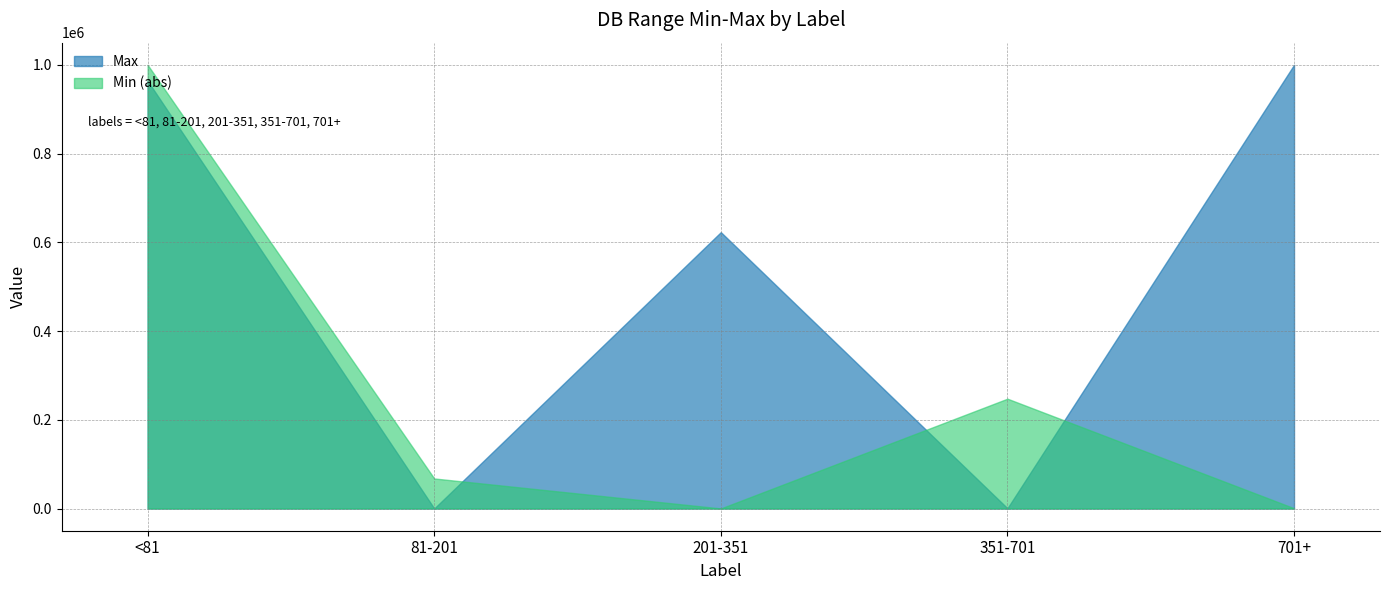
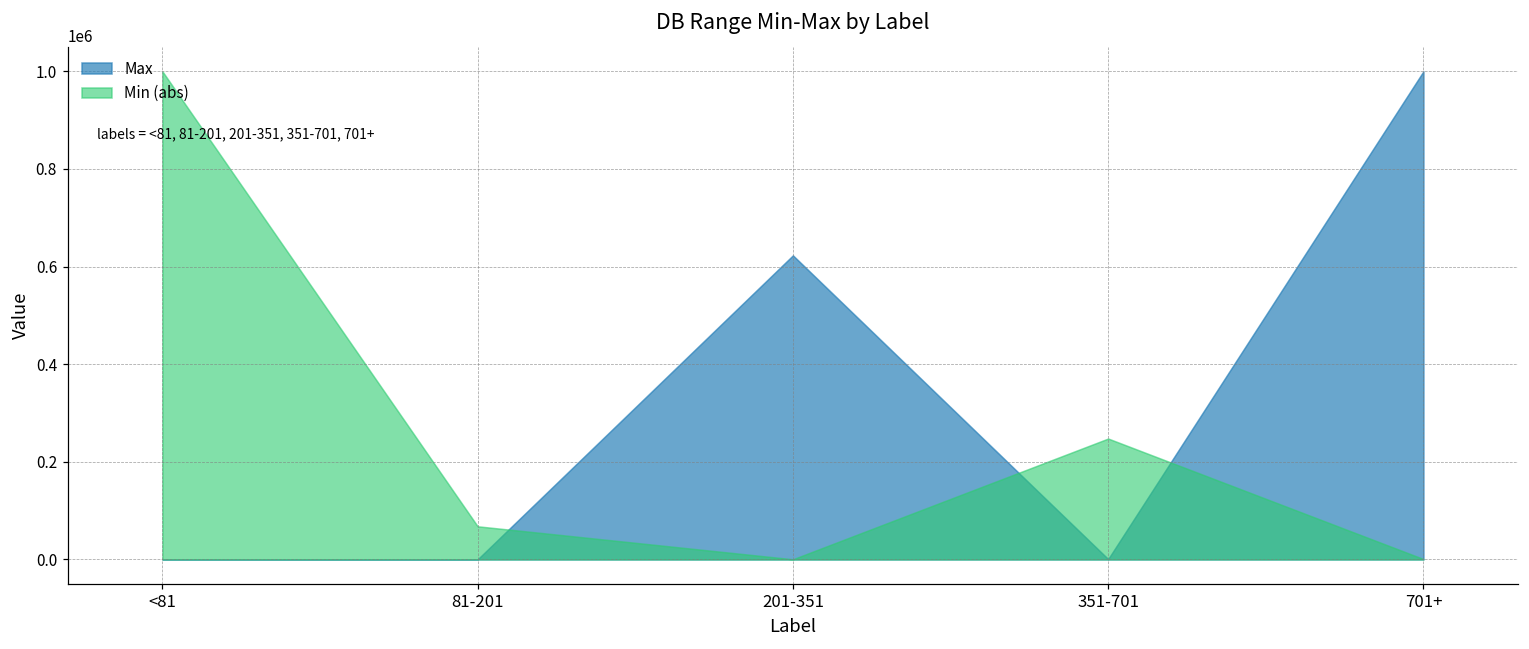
Max, <81: 960000 -> 0
